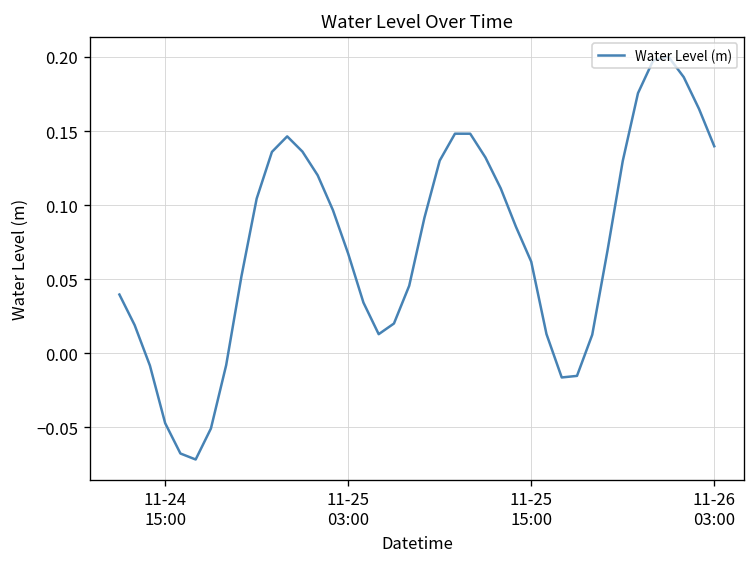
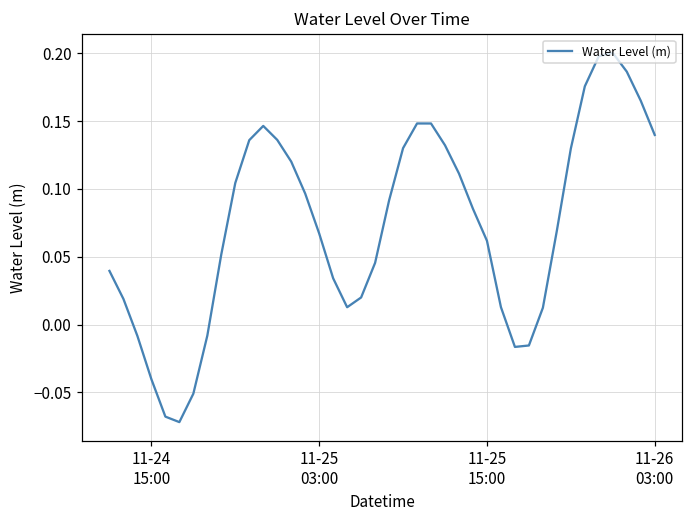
11-24 15:00: -0.047 -> -0.040
